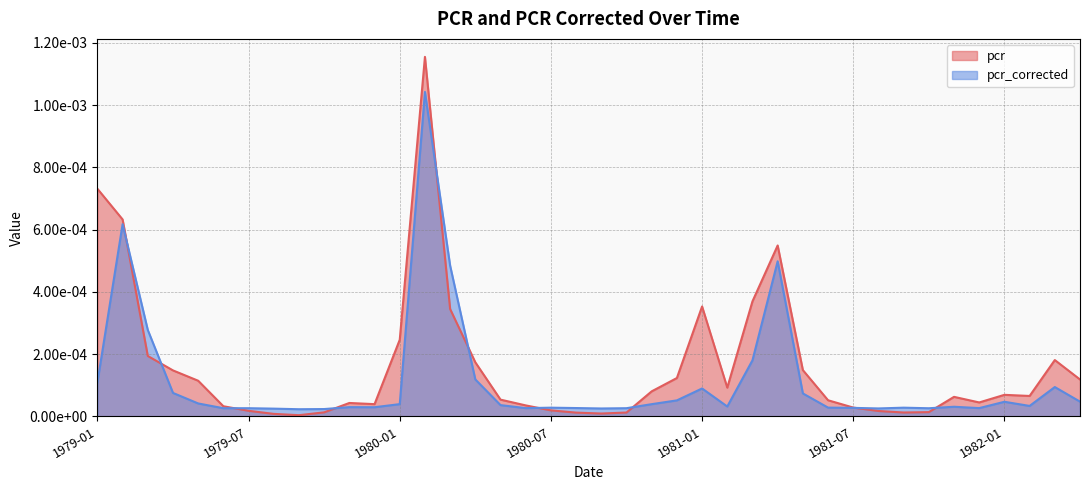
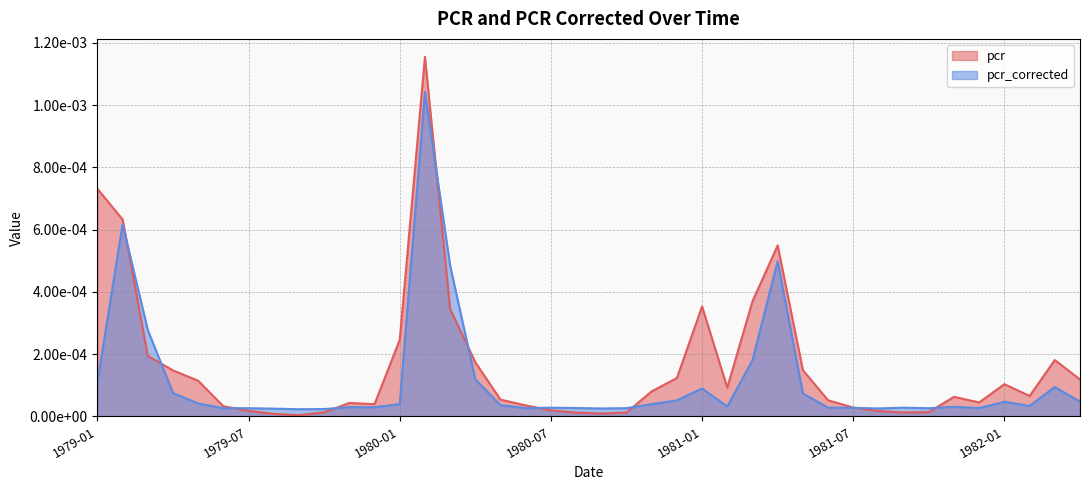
pcr, 1982-01: 0.00007 -> 0.00010
